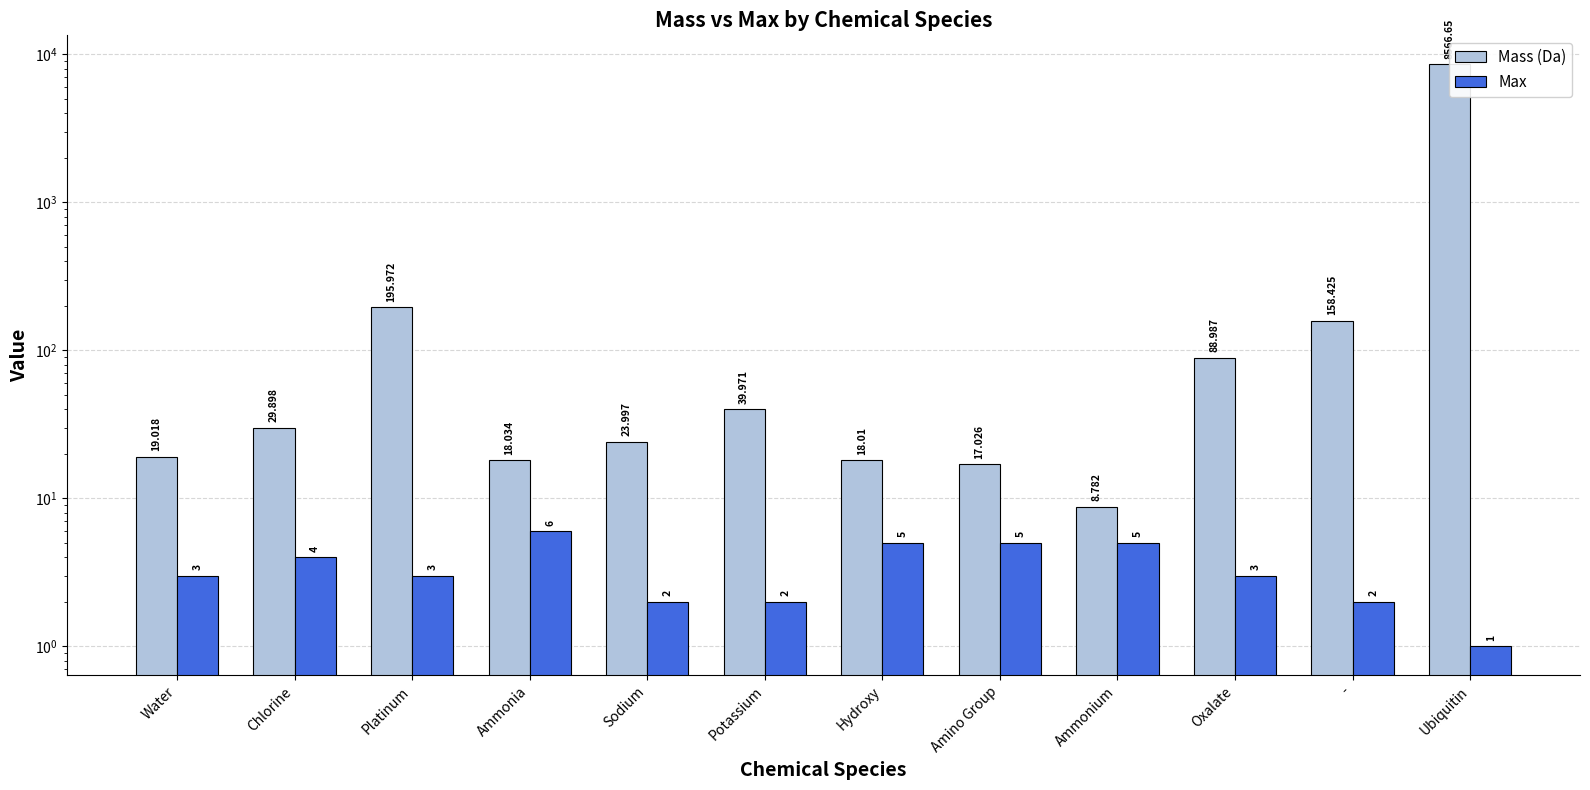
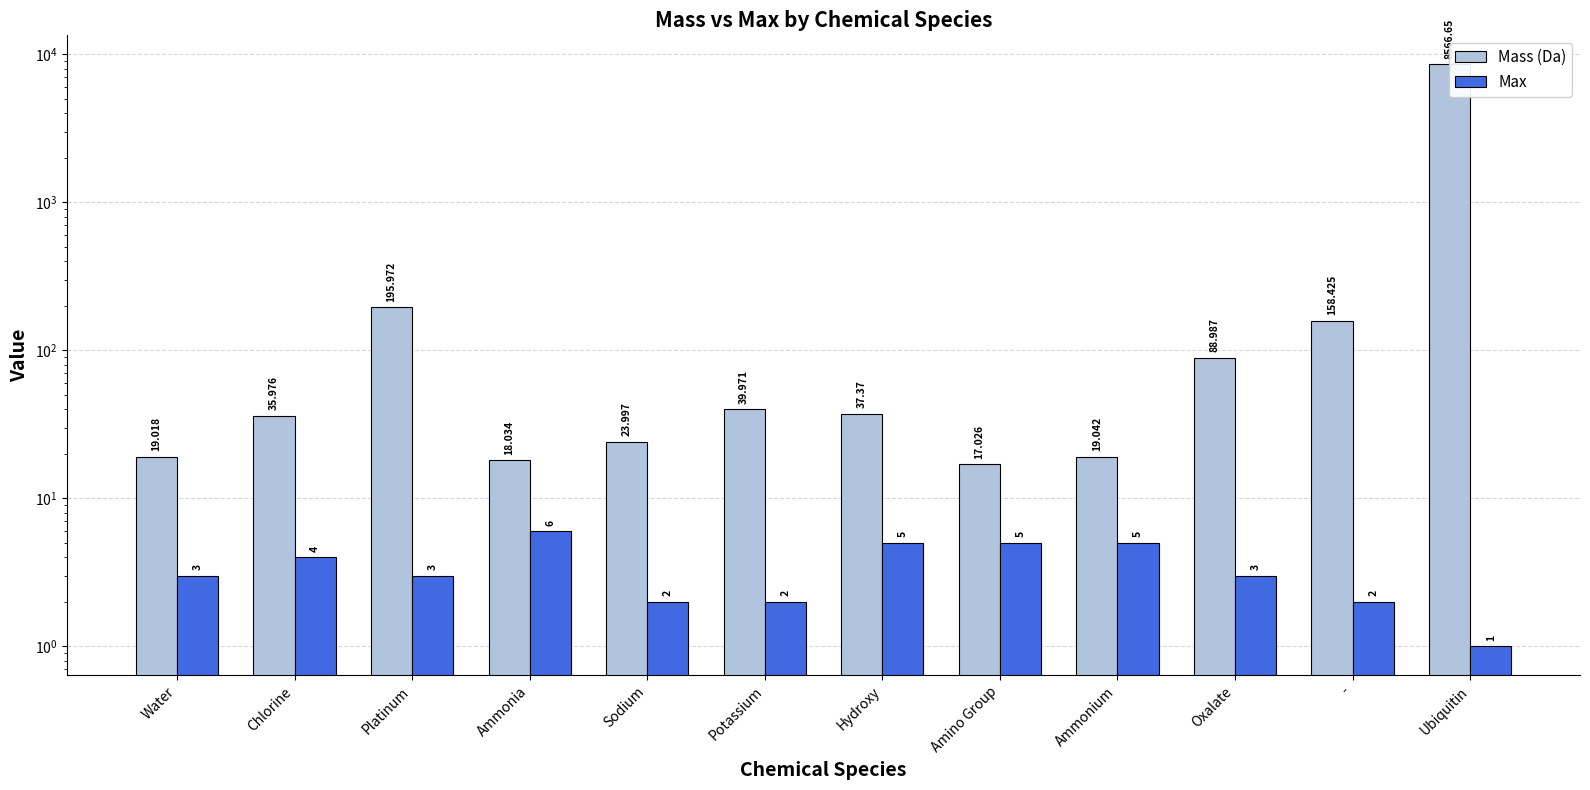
Mass (Da), Chlorine: 29.898 -> 35.976
Mass (Da), Hydroxy: 18.01 -> 37.37
Mass (Da), Ammonium: 8.782 -> 19.042
